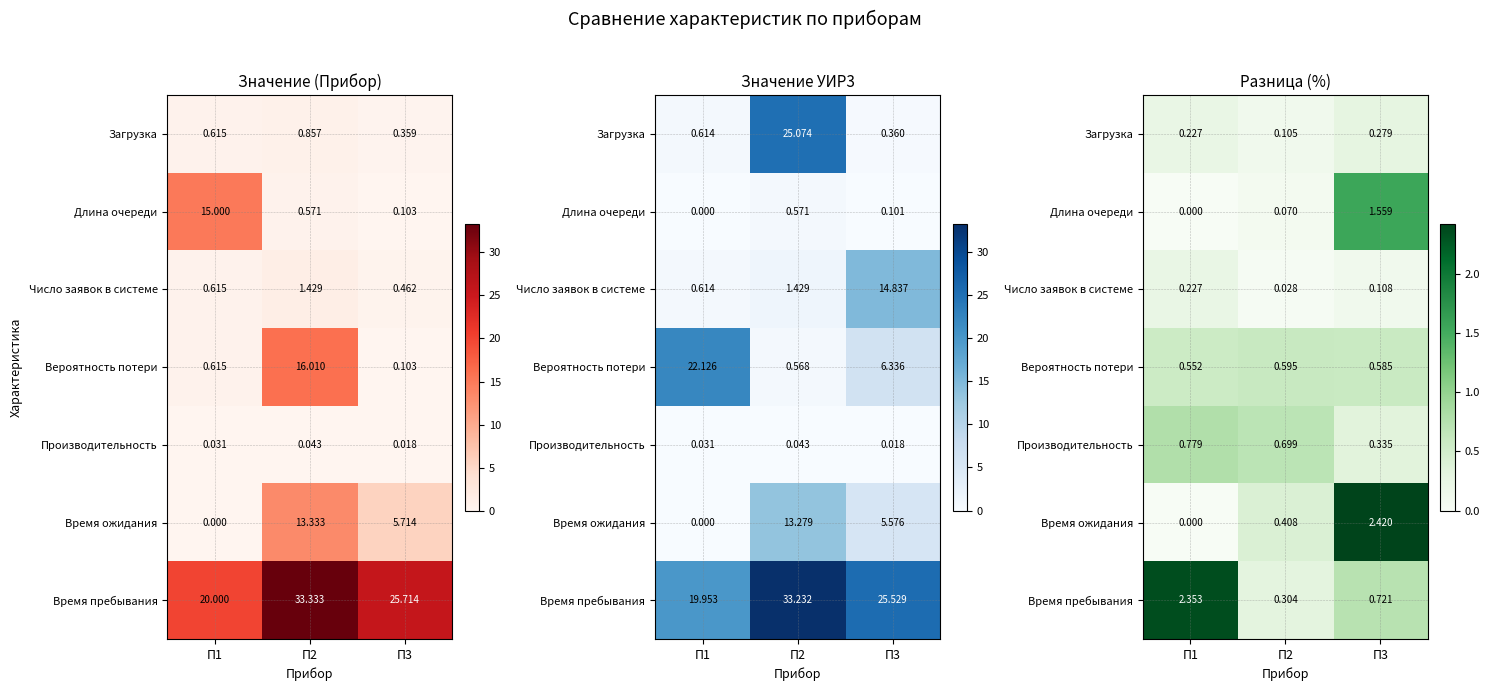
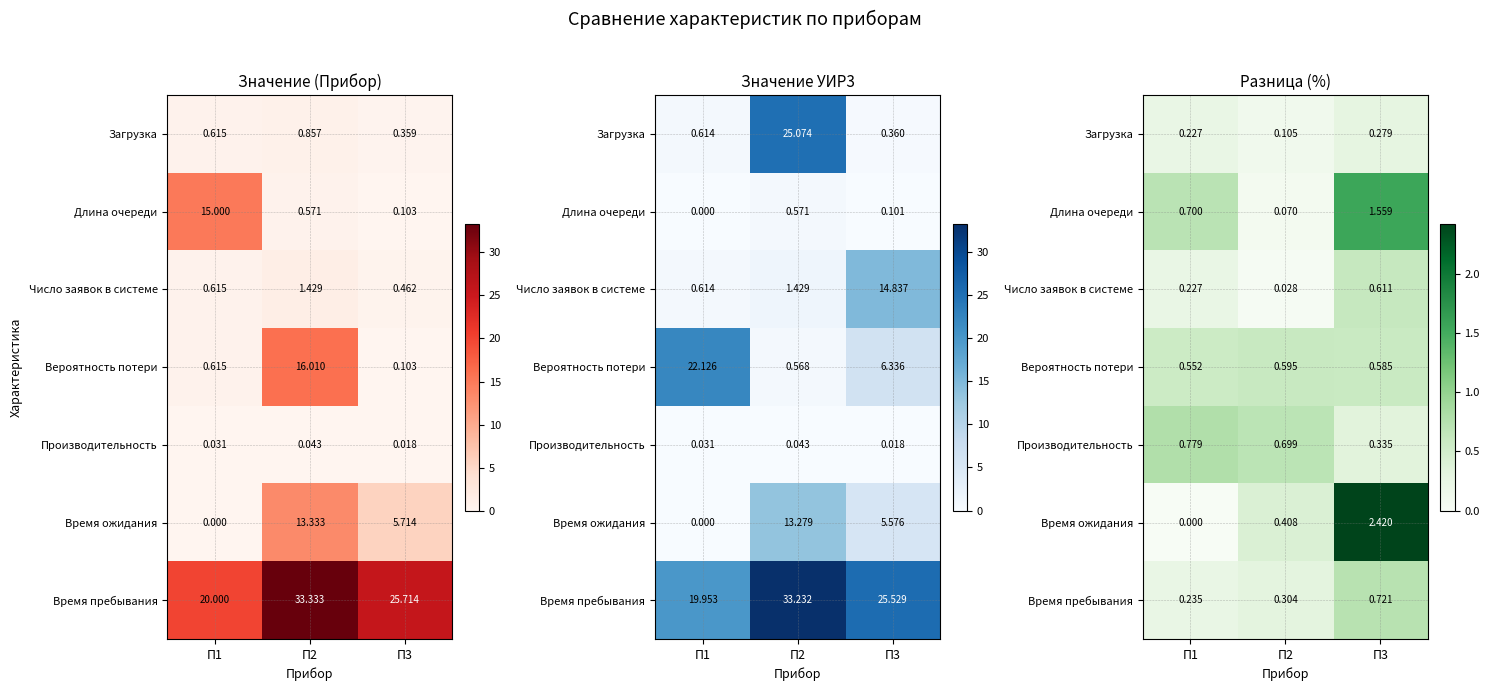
Разница (%), Длина очереди, П1: 0.000 -> 0.700
Разница (%), Число заявок в системе, П3: 0.108 -> 0.611
Разница (%), Время пребывания, П1: 2.353 -> 0.235
